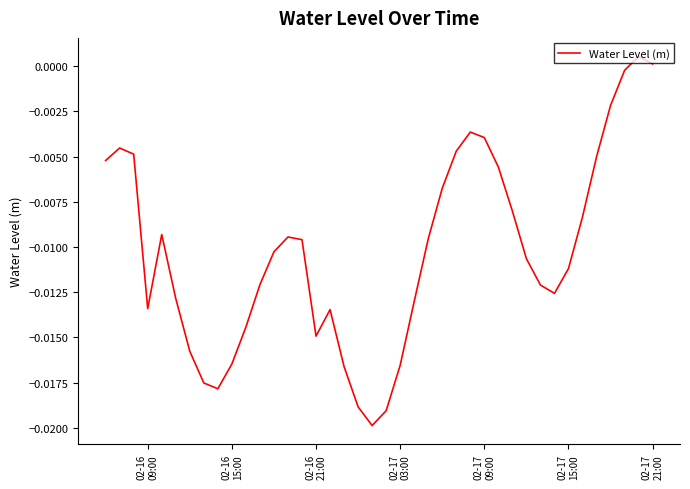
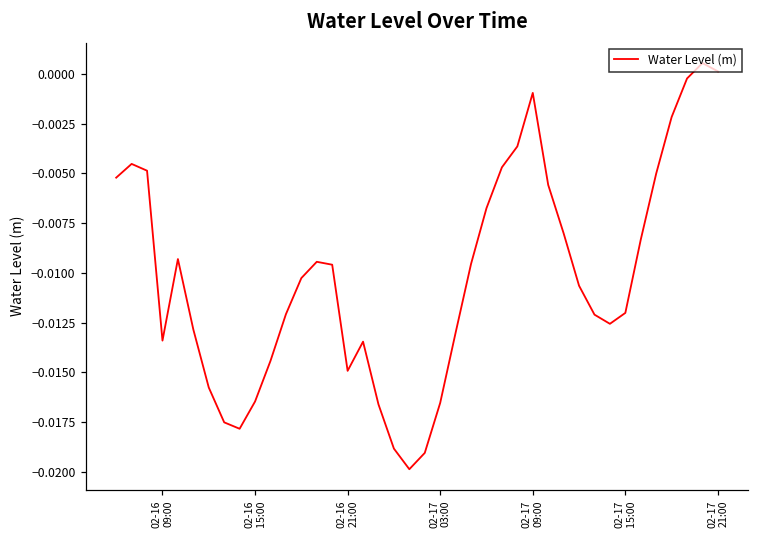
02-17 09:00: -0.0039 -> -0.0010
02-17 15:00: -0.0112 -> -0.0120
